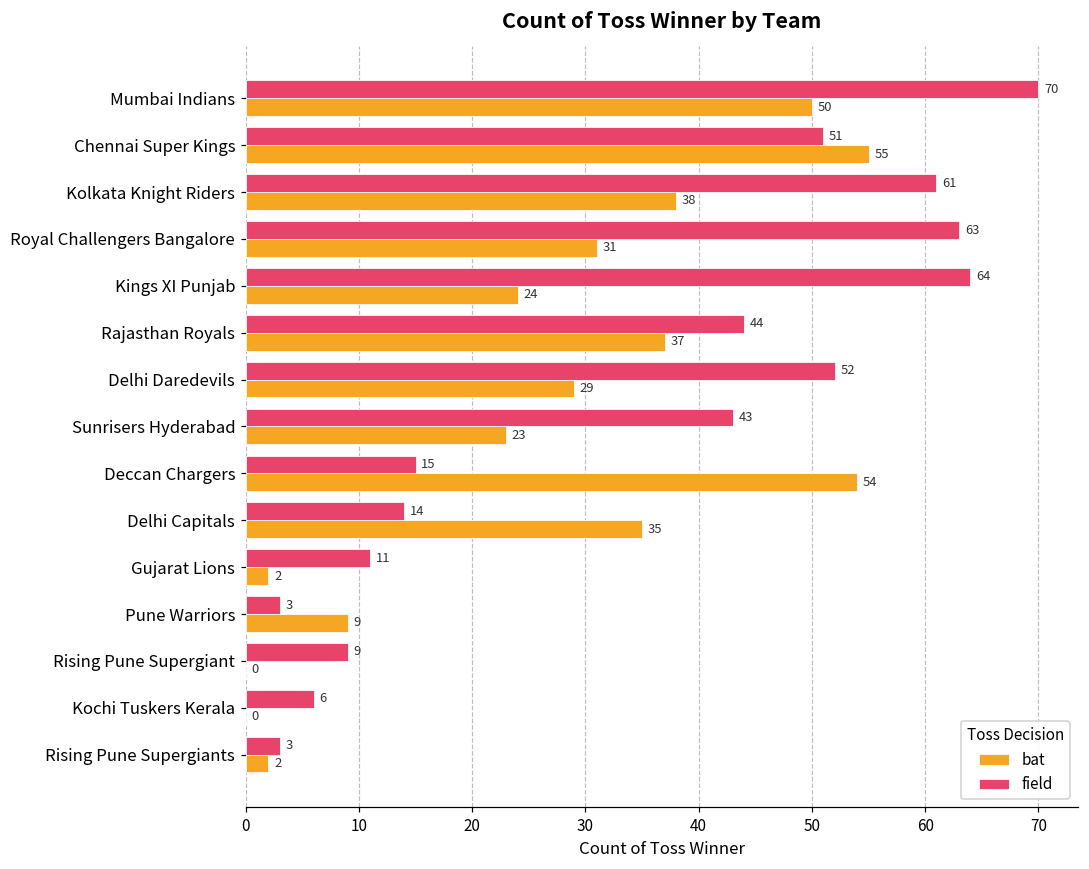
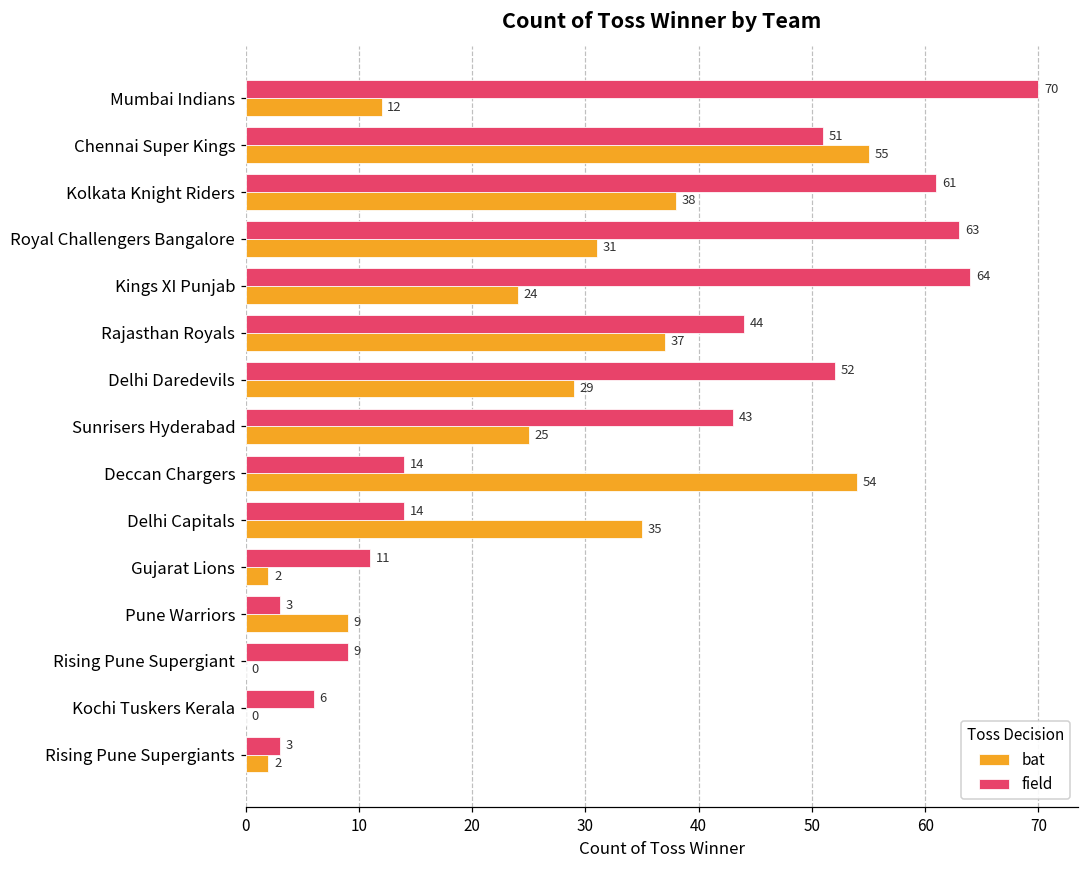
bat, Mumbai Indians: 50 -> 12
bat, Sunrisers Hyderabad: 23 -> 25
field, Deccan Chargers: 15 -> 14
